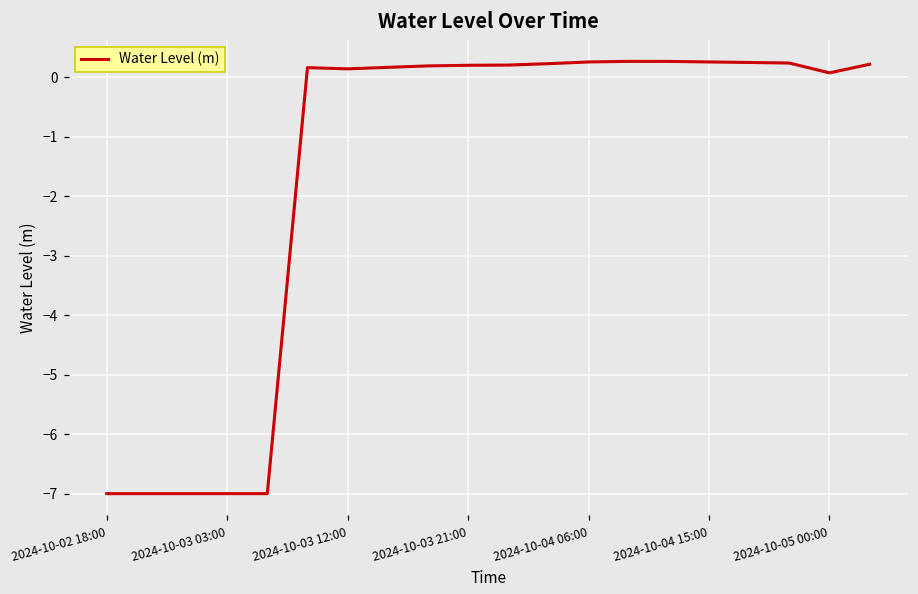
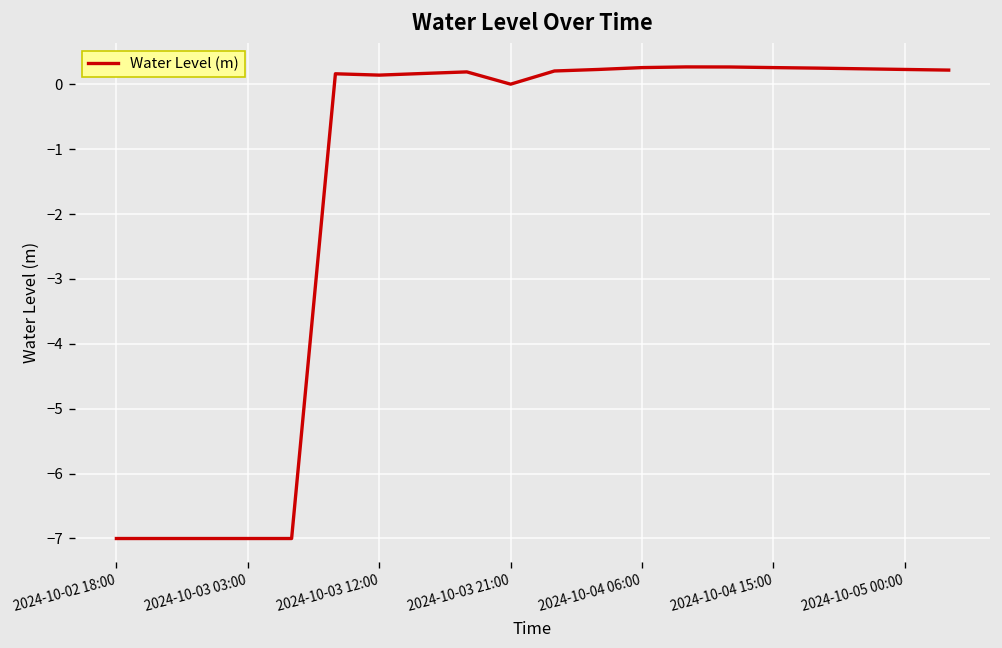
2024-10-03 21:00: 0.2 -> 0.0
2024-10-05 00:00: 0.1 -> 0.2
